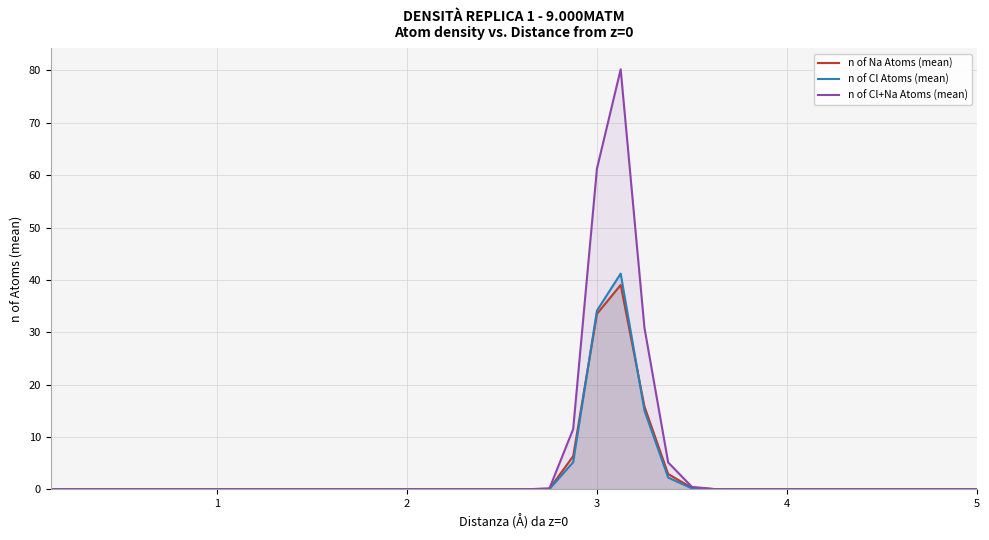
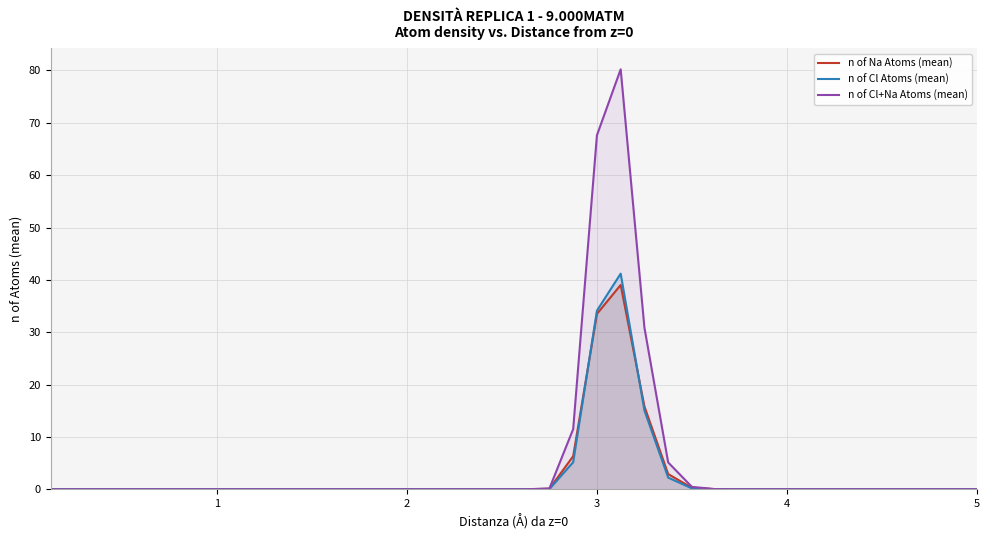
n of Cl+Na Atoms (mean), 3: 61 -> 68
